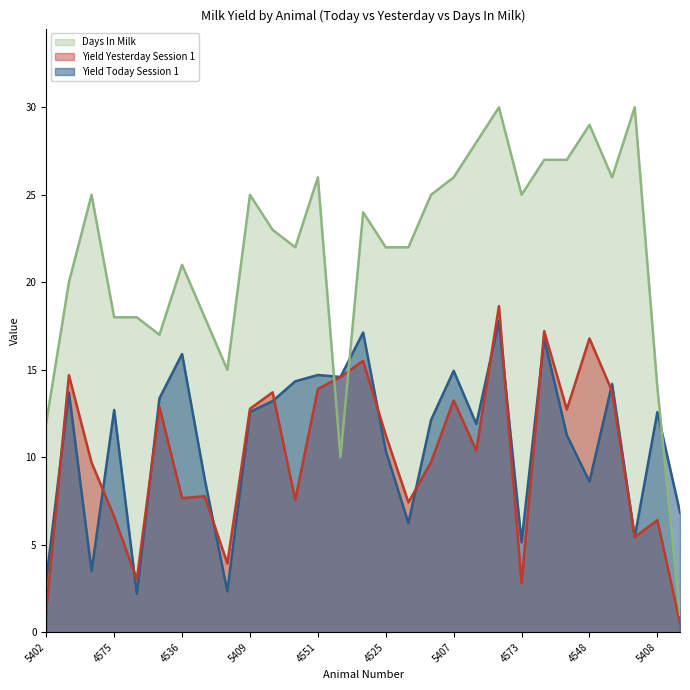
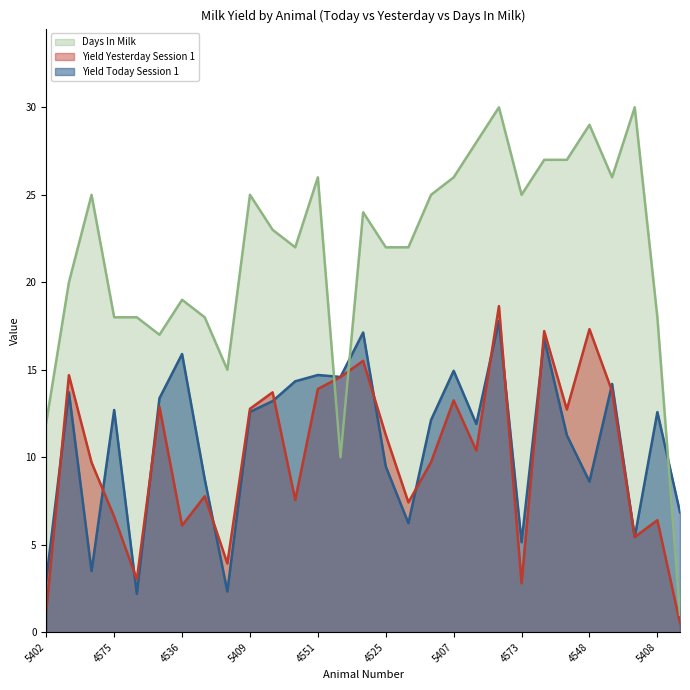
Days In Milk, 4536: 21 -> 19
Yield Yesterday Session 1, 4536: 7.7 -> 6.1
Yield Today Session 1, 4525: 10.4 -> 9.5
Yield Yesterday Session 1, 4548: 16.8 -> 17.3
Days In Milk, 5408: 14 -> 18
